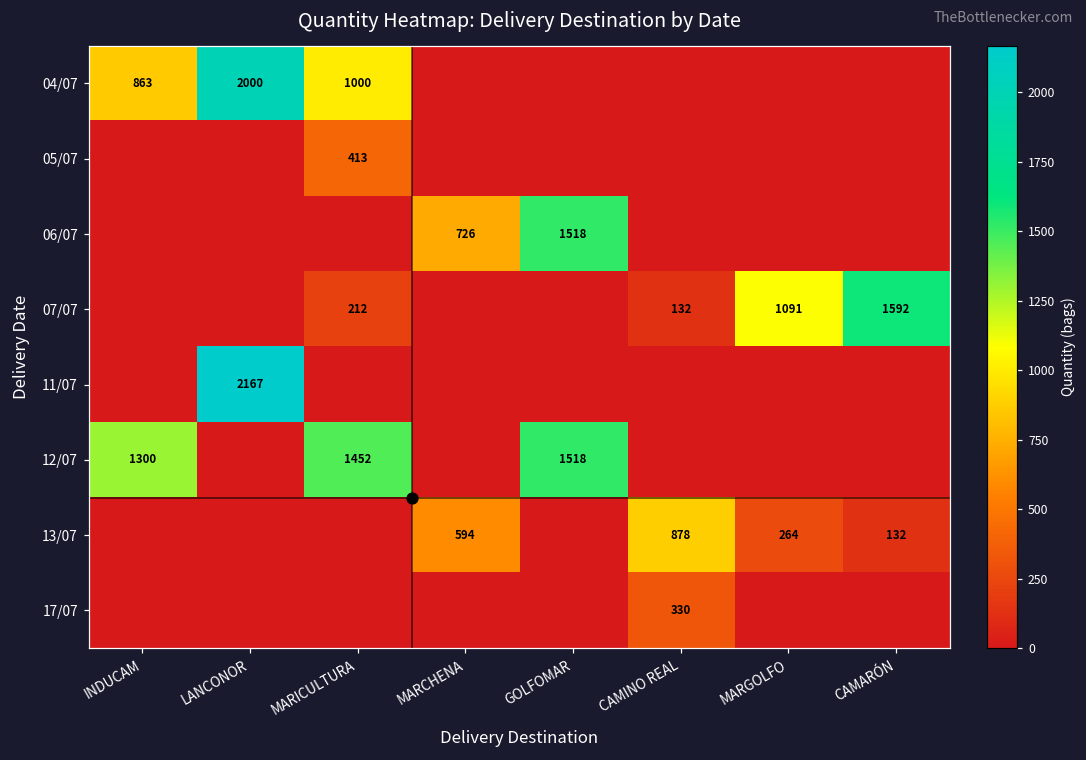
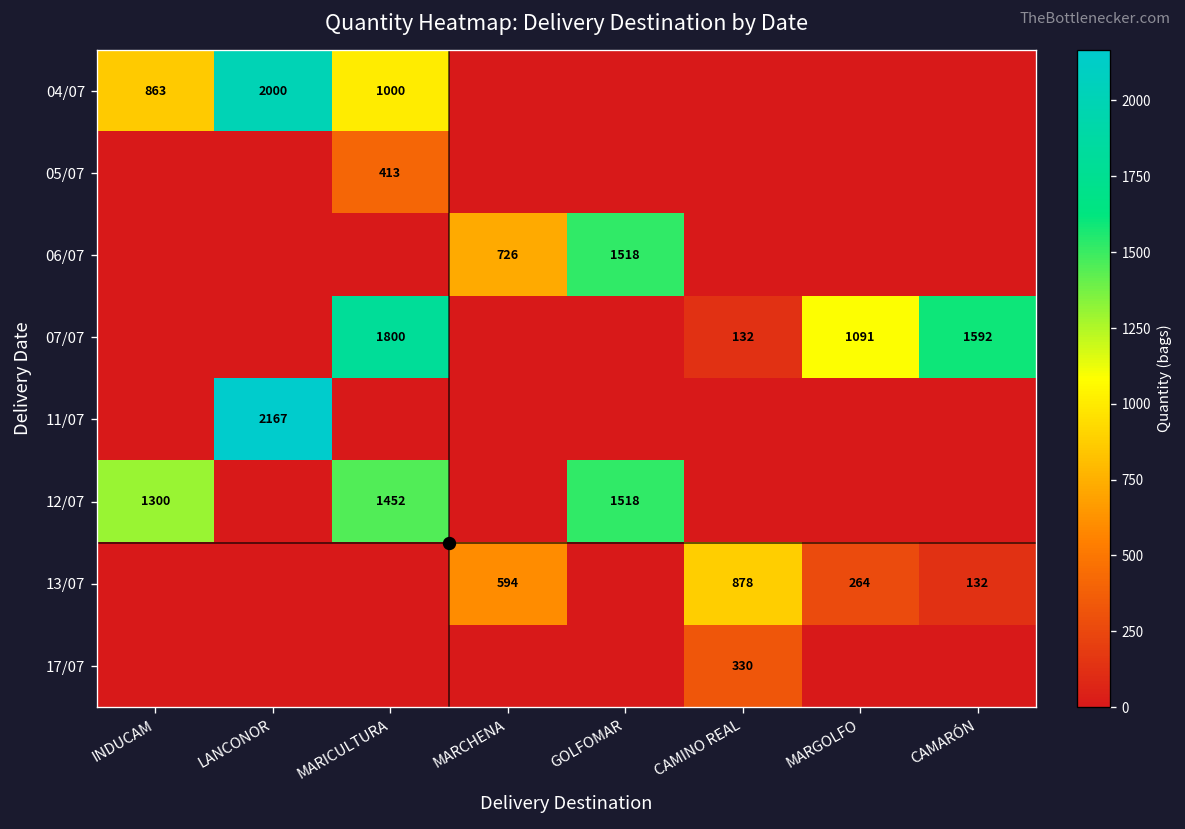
07/07, MARICULTURA: 212 -> 1800
